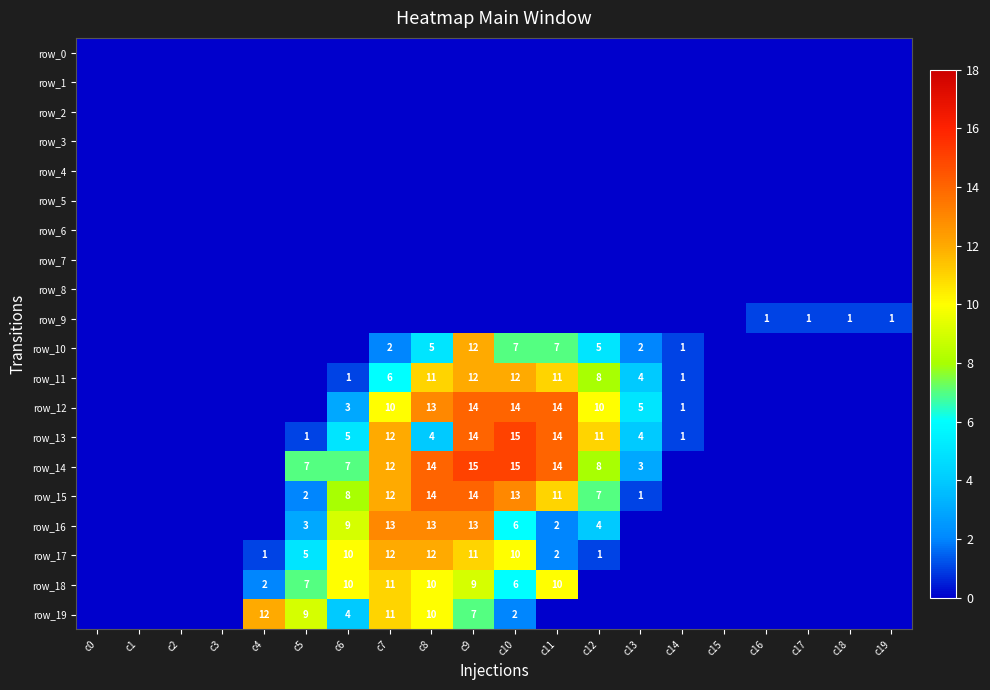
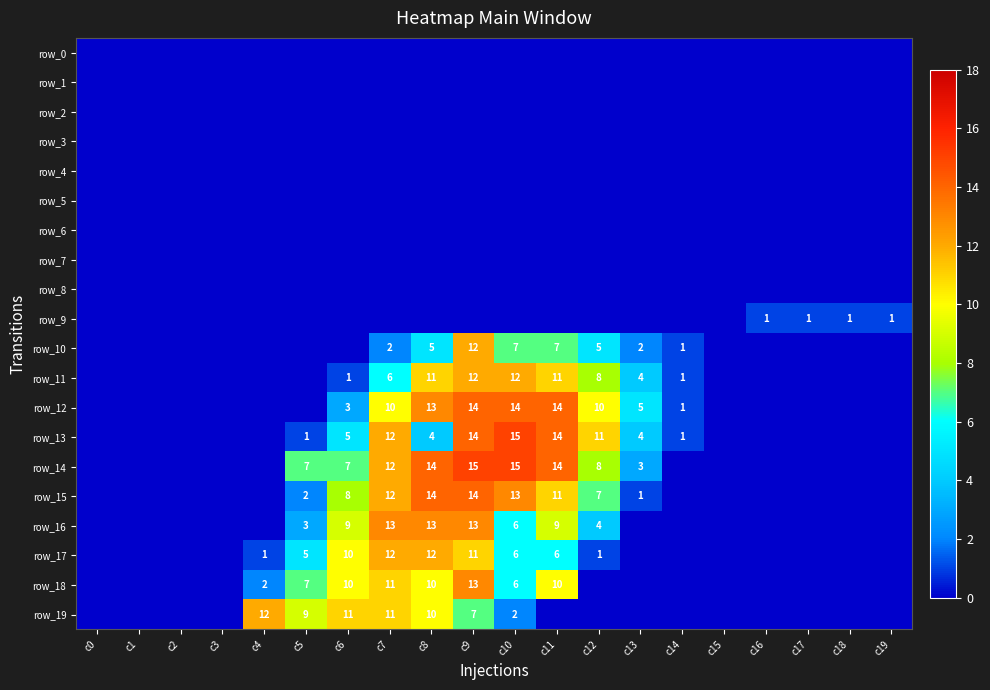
row_16, c11: 2 -> 9
row_17, c10: 10 -> 6
row_17, c11: 2 -> 6
row_18, c9: 9 -> 13
row_19, c6: 4 -> 11
